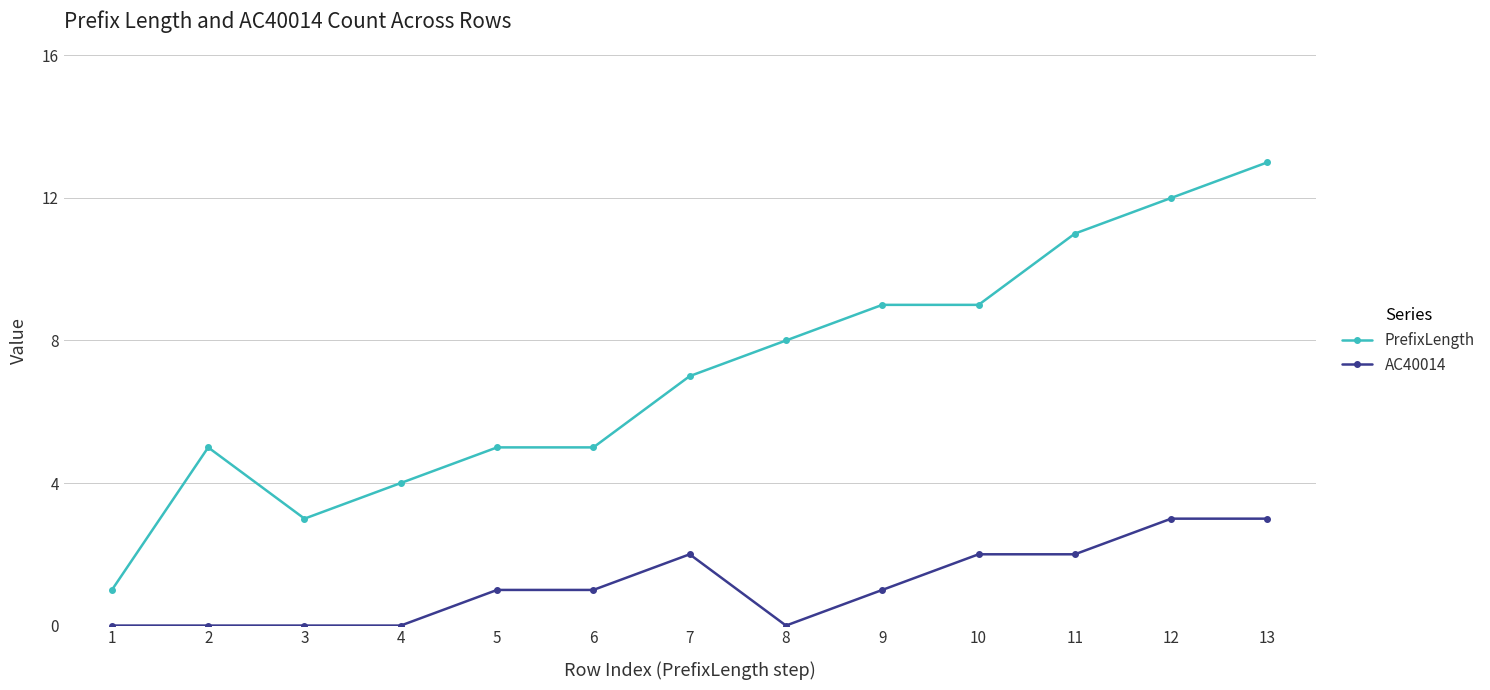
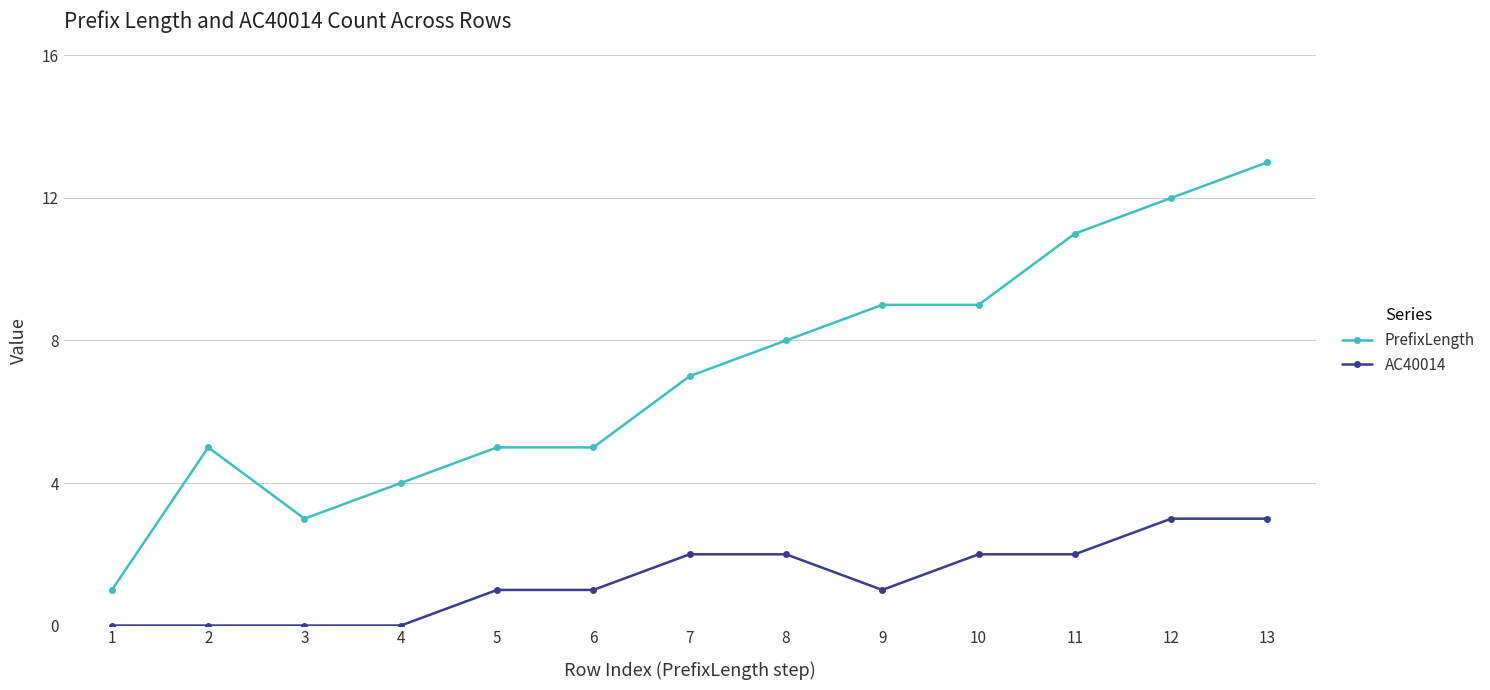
AC40014, 8: 0 -> 2
